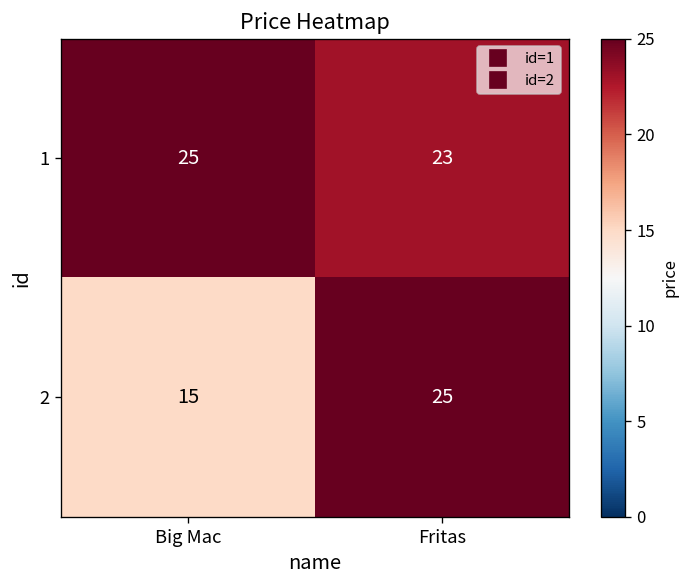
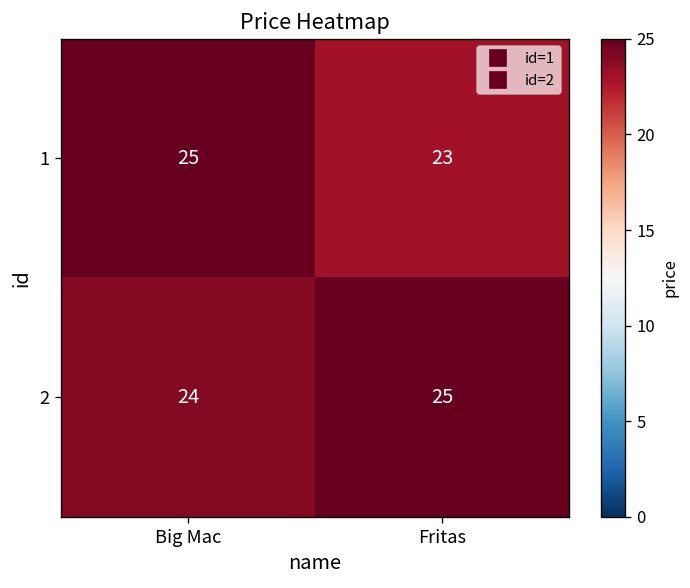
2, Big Mac: 15 -> 24
